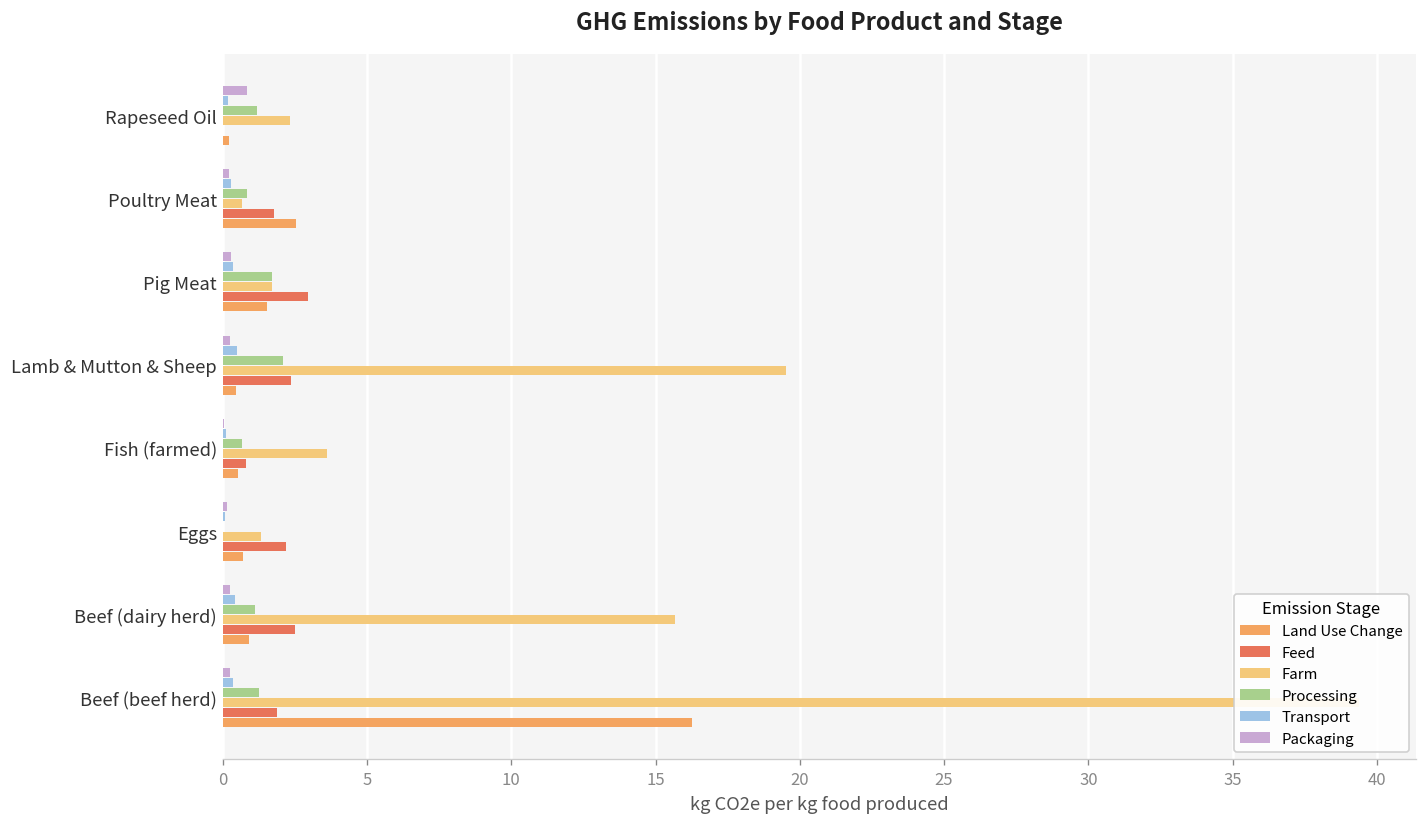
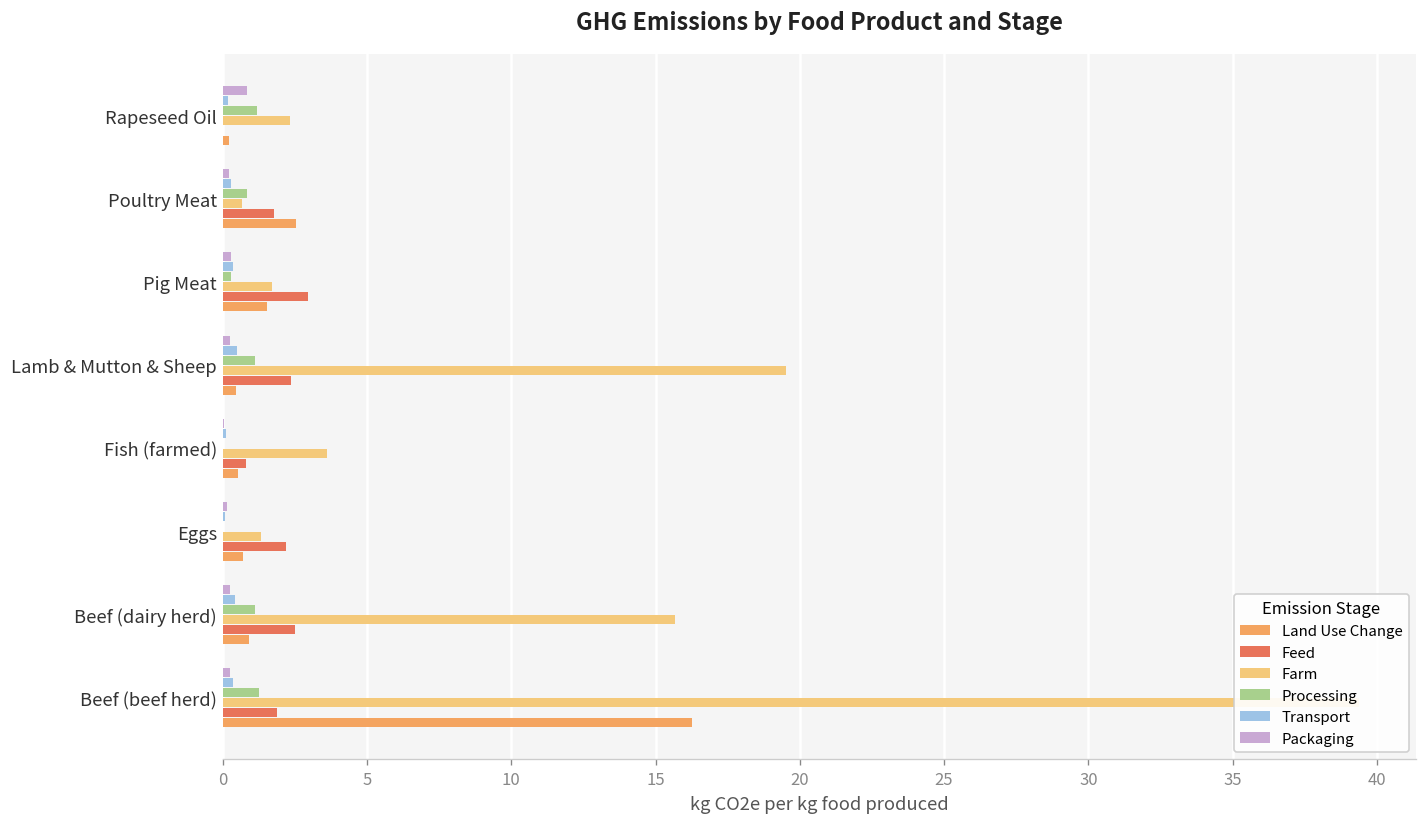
Processing, Pig Meat: 1.7 -> 0.3
Processing, Lamb & Mutton & Sheep: 2.1 -> 1.1
Processing, Fish (farmed): 0.7 -> 0.0
